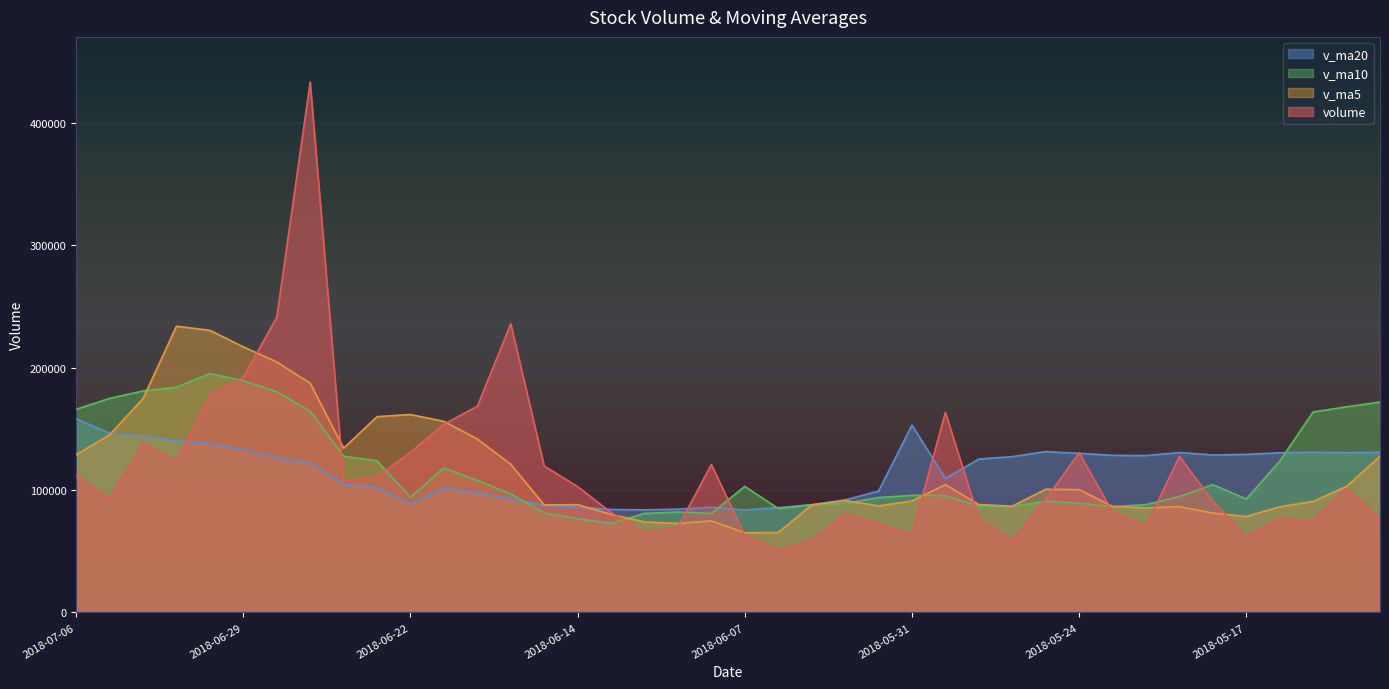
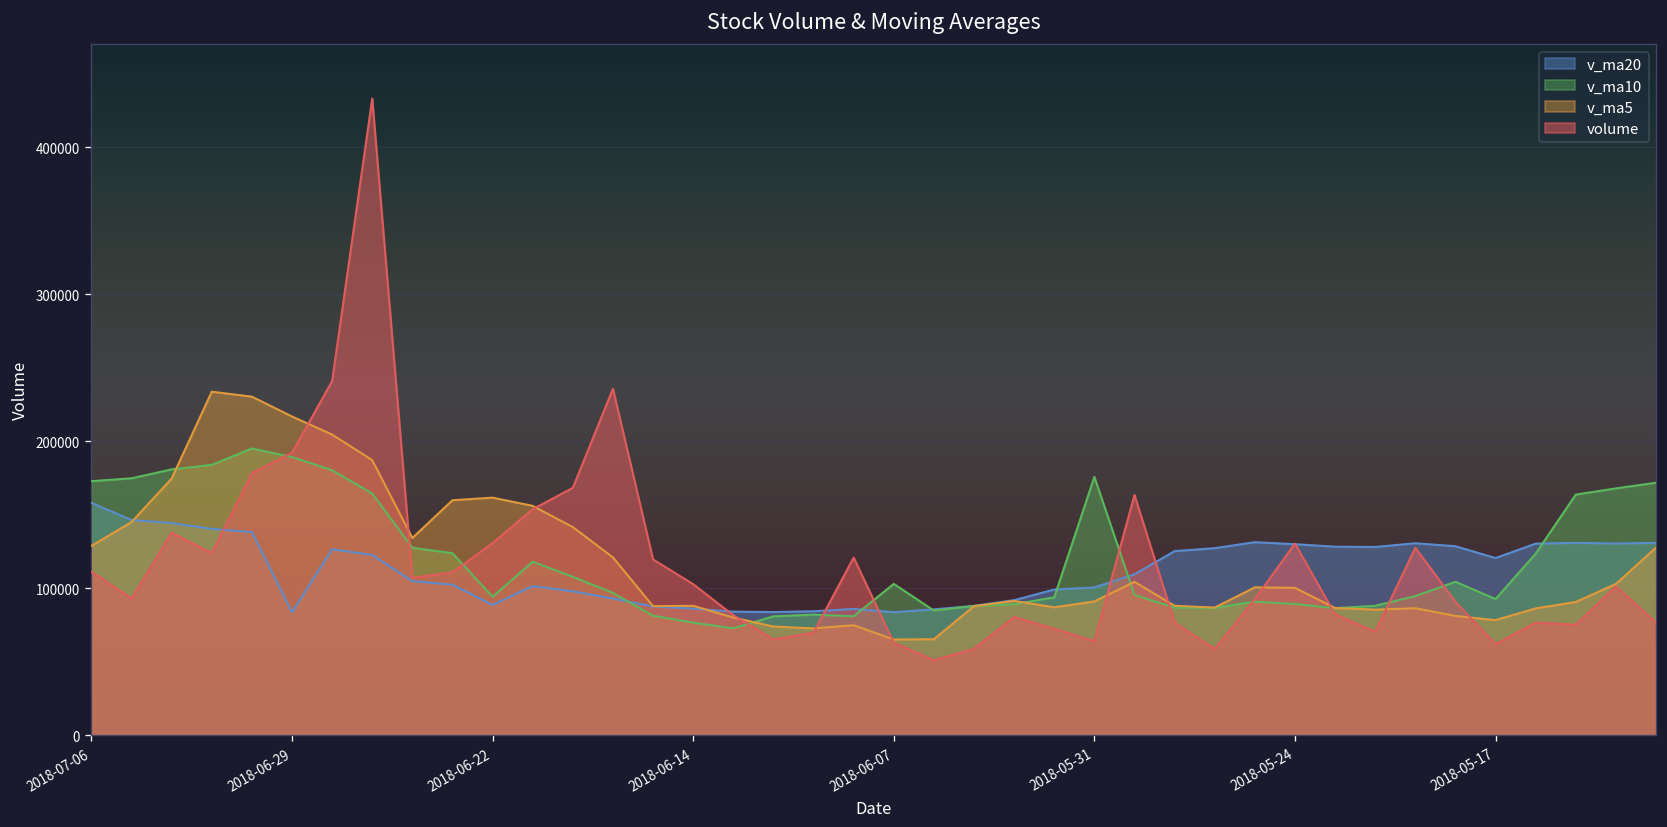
v_ma10, 2018-07-06: 166000 -> 173000
v_ma20, 2018-06-29: 133000 -> 84000
v_ma20, 2018-05-31: 153000 -> 101000
v_ma10, 2018-05-31: 96000 -> 176000
v_ma20, 2018-05-17: 129000 -> 121000
